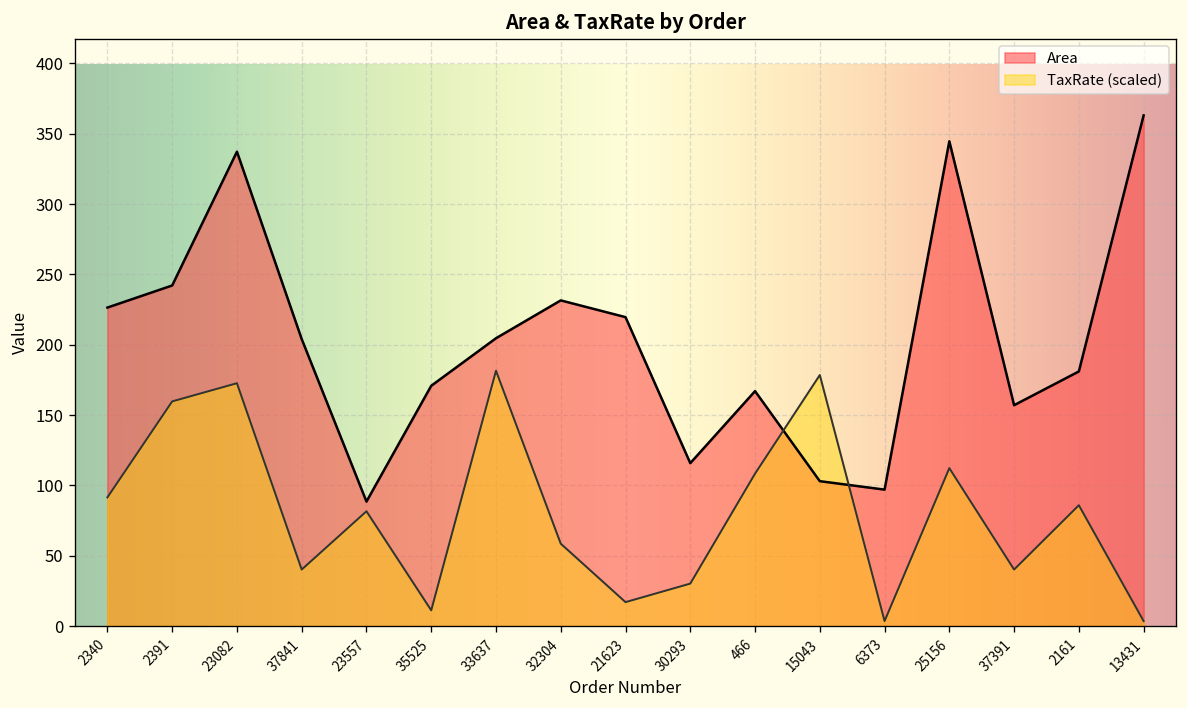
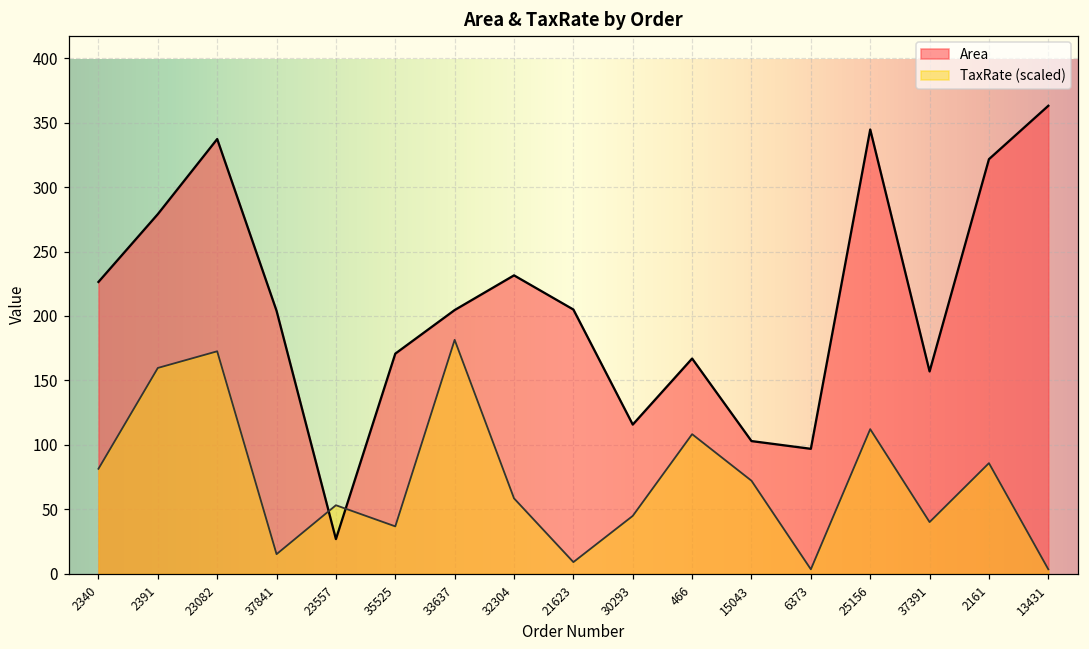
TaxRate (scaled), 2340: 91 -> 82
Area, 2391: 242 -> 279
TaxRate (scaled), 37841: 40 -> 15
Area, 23557: 89 -> 27
TaxRate (scaled), 23557: 82 -> 53
TaxRate (scaled), 35525: 11 -> 37
Area, 21623: 220 -> 205
TaxRate (scaled), 21623: 17 -> 9
TaxRate (scaled), 30293: 30 -> 45
TaxRate (scaled), 15043: 178 -> 72
Area, 2161: 181 -> 322
